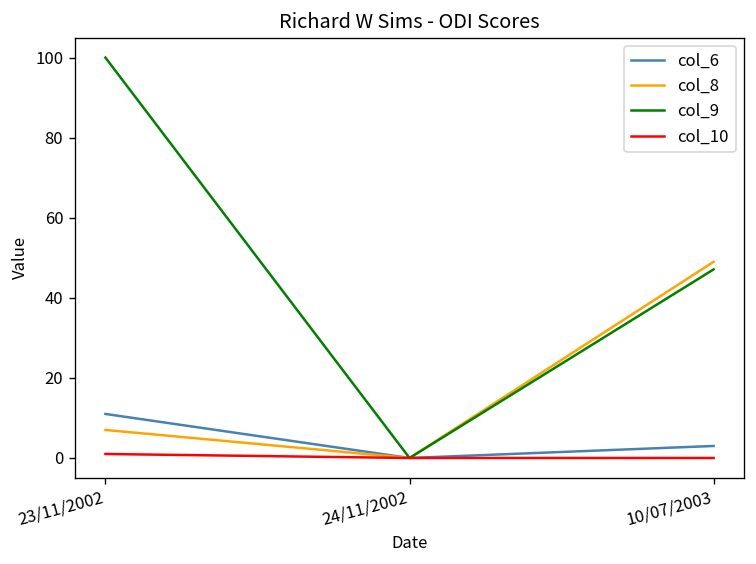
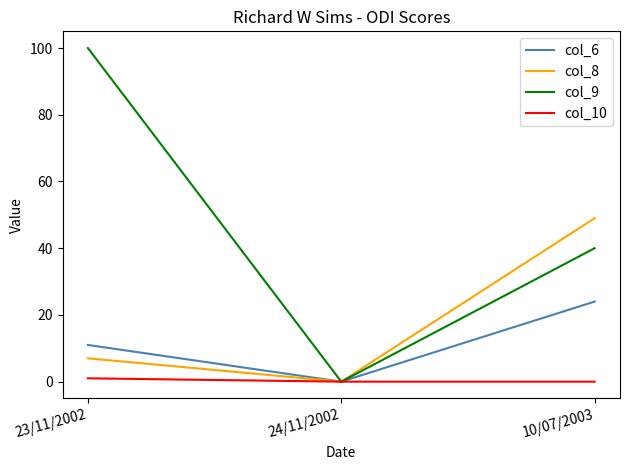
col_6, 10/07/2003: 3 -> 24
col_9, 10/07/2003: 47 -> 40
